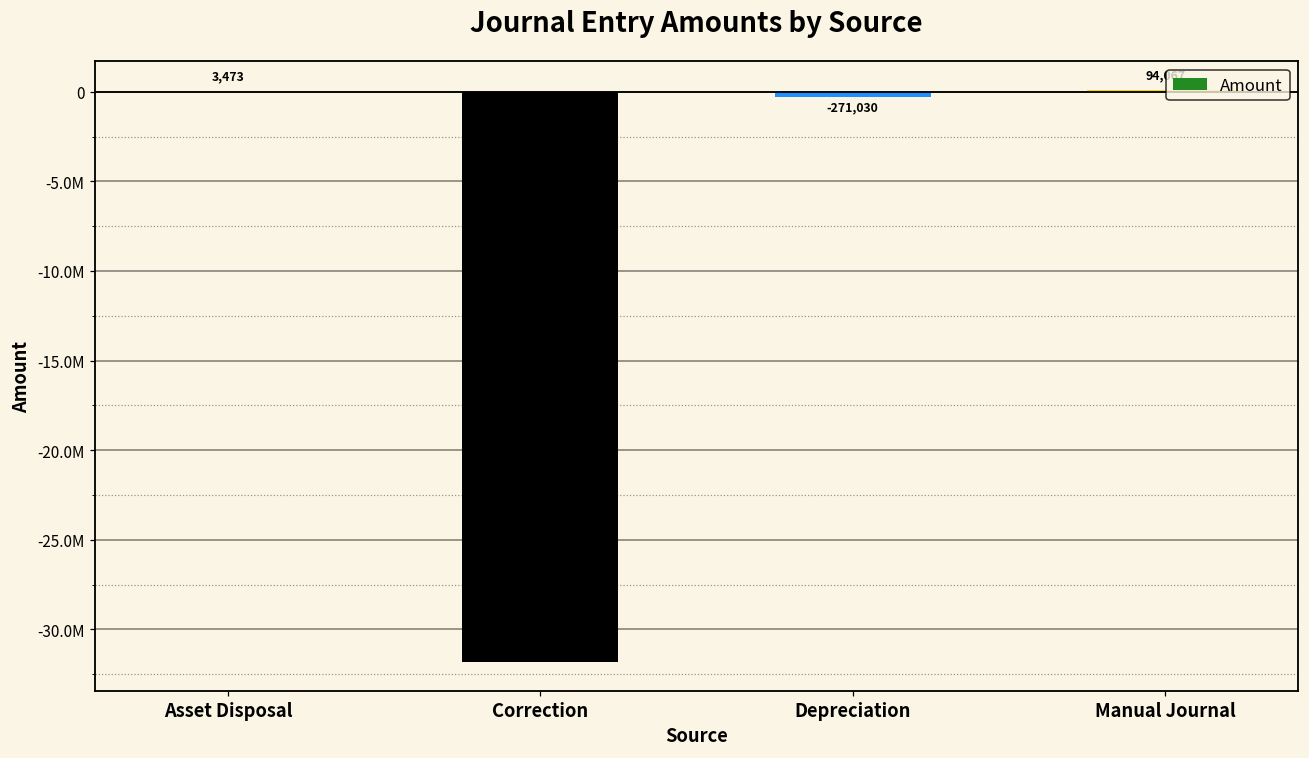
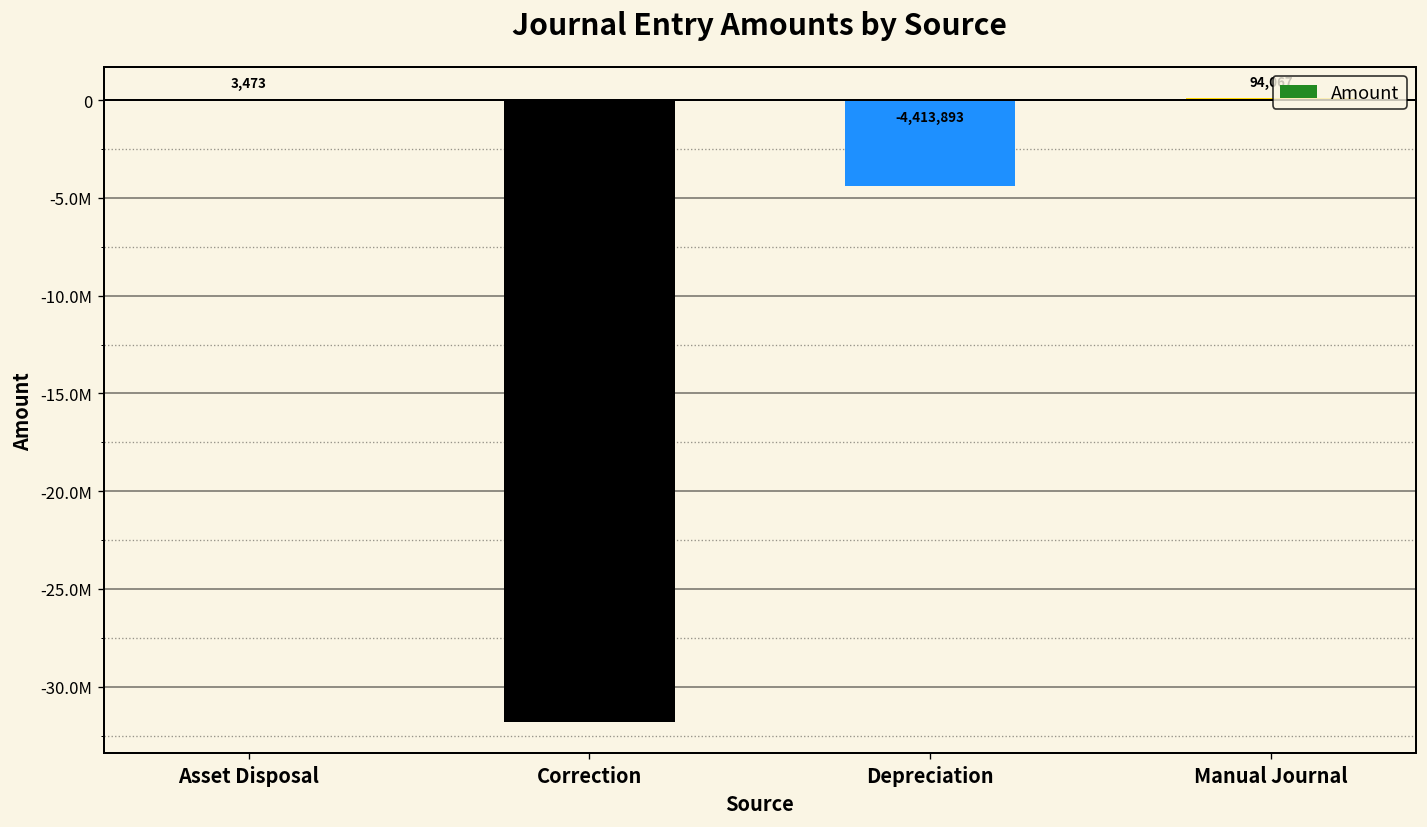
Depreciation: -271,030 -> -4,413,893
